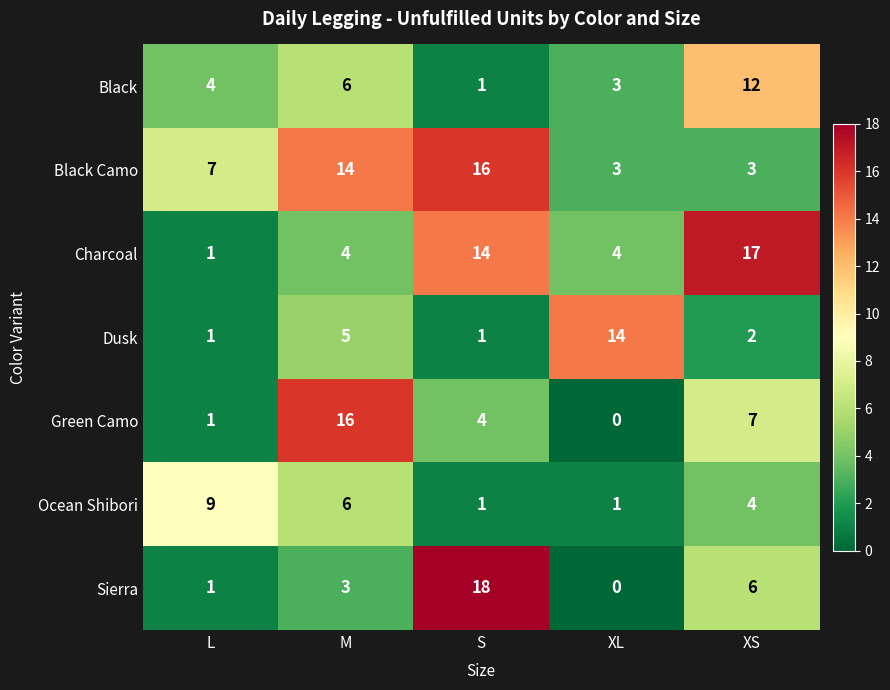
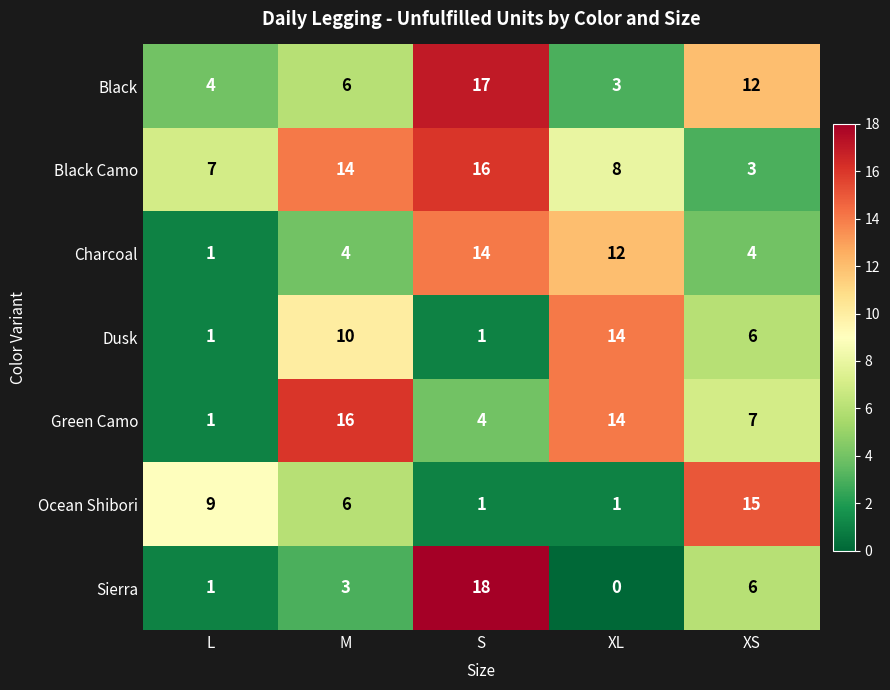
Black, S: 1 -> 17
Black Camo, XL: 3 -> 8
Charcoal, XL: 4 -> 12
Charcoal, XS: 17 -> 4
Dusk, M: 5 -> 10
Dusk, XS: 2 -> 6
Green Camo, XL: 0 -> 14
Ocean Shibori, XS: 4 -> 15
